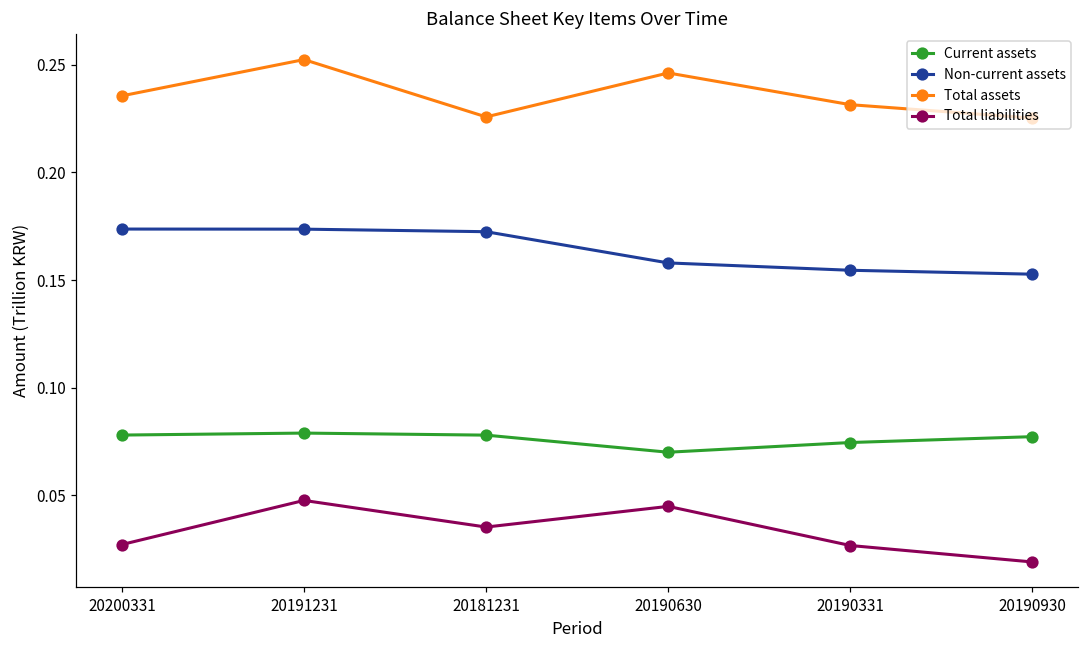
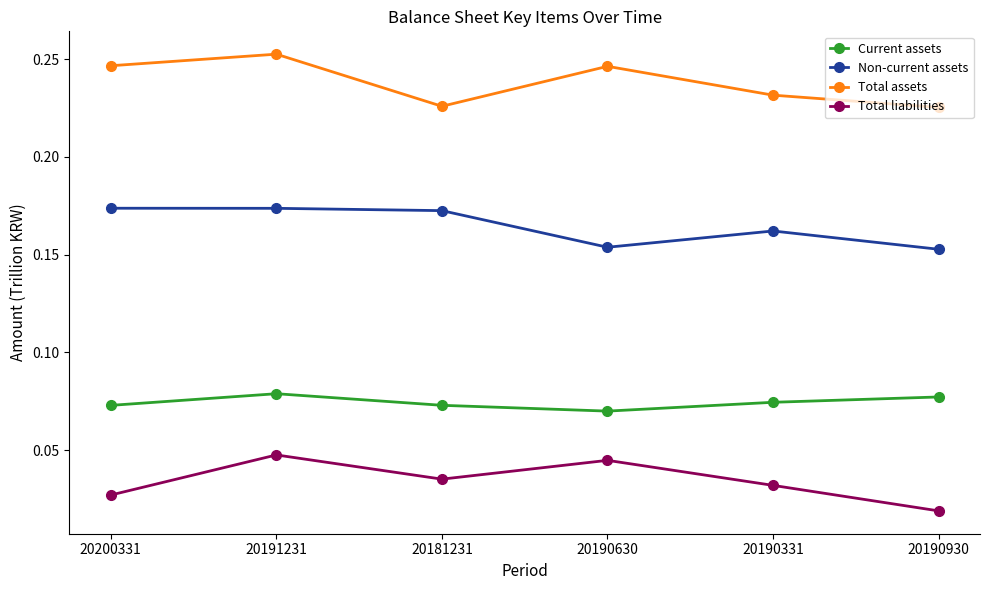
Current assets, 20200331: 0.078 -> 0.073
Total assets, 20200331: 0.236 -> 0.247
Current assets, 20181231: 0.078 -> 0.073
Non-current assets, 20190630: 0.158 -> 0.154
Non-current assets, 20190331: 0.155 -> 0.162
Total liabilities, 20190331: 0.027 -> 0.032
